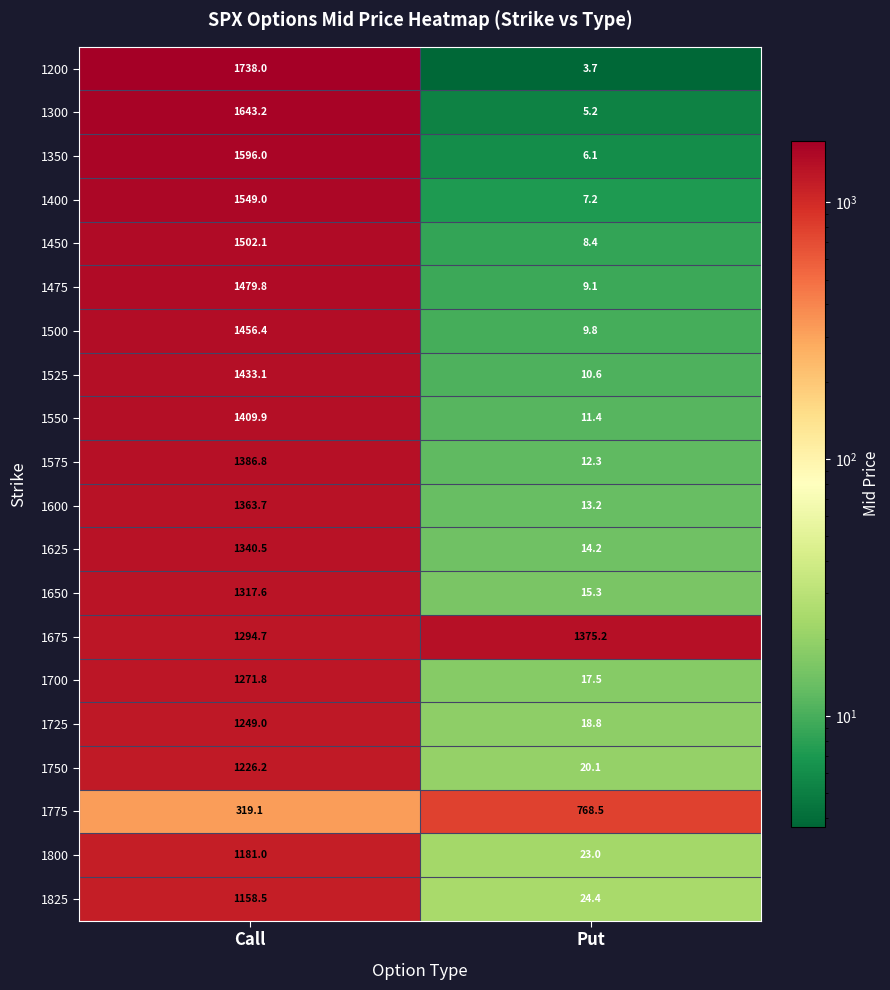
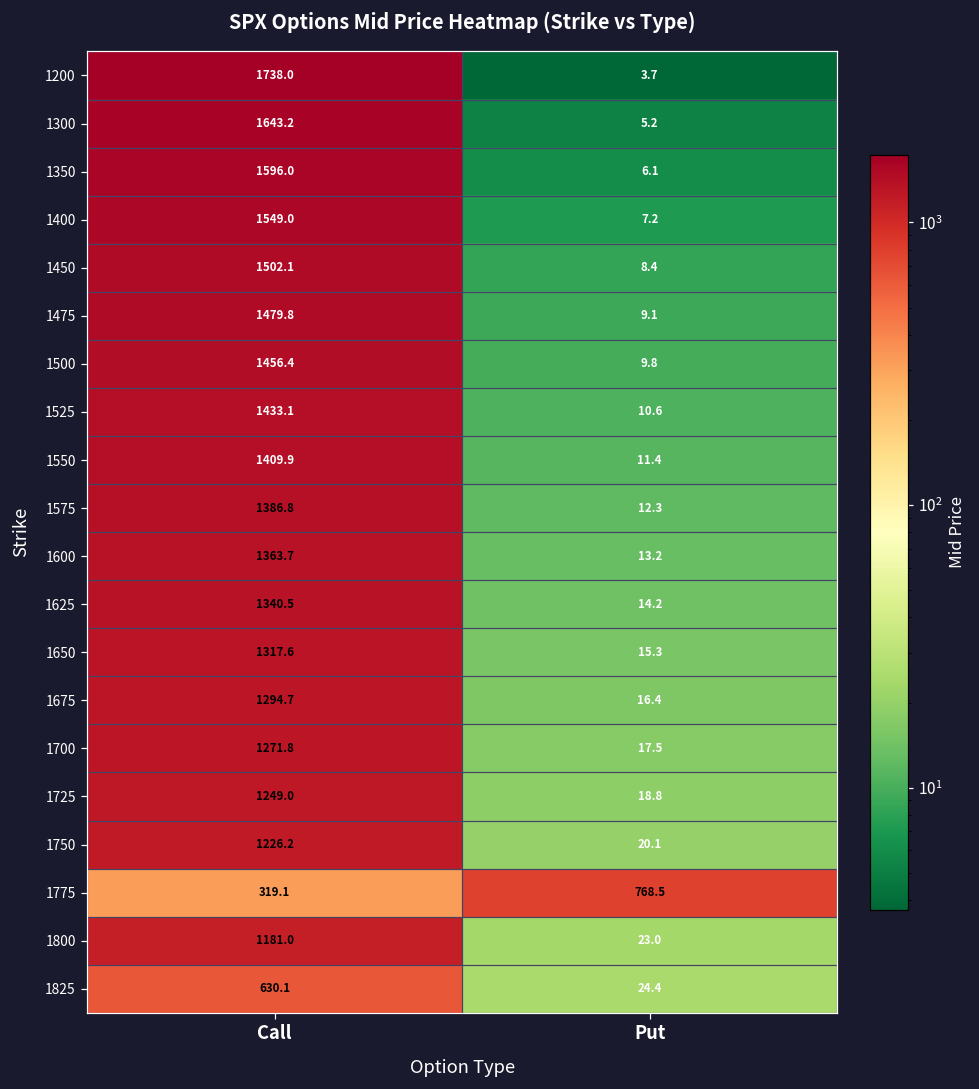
1675, Put: 1375.2 -> 16.4
1825, Call: 1158.5 -> 630.1
